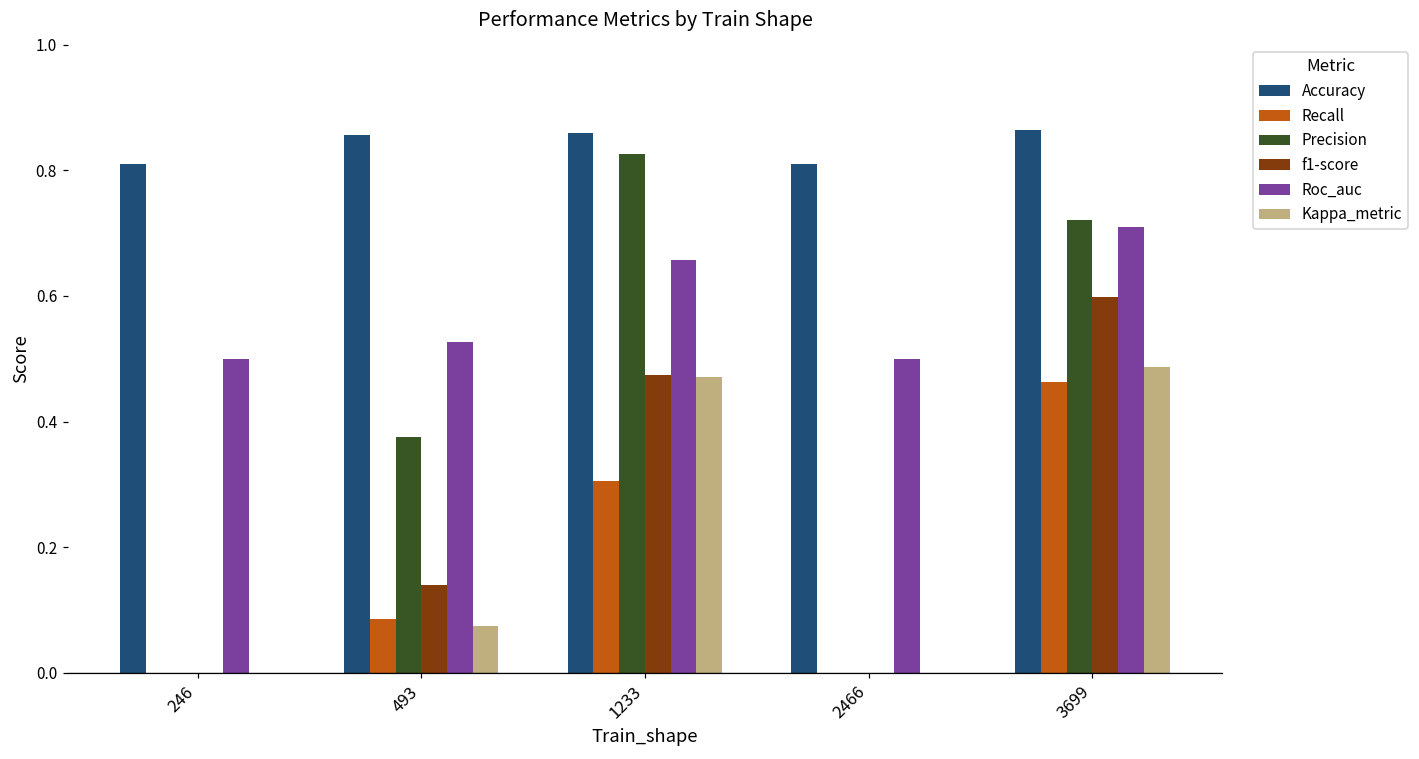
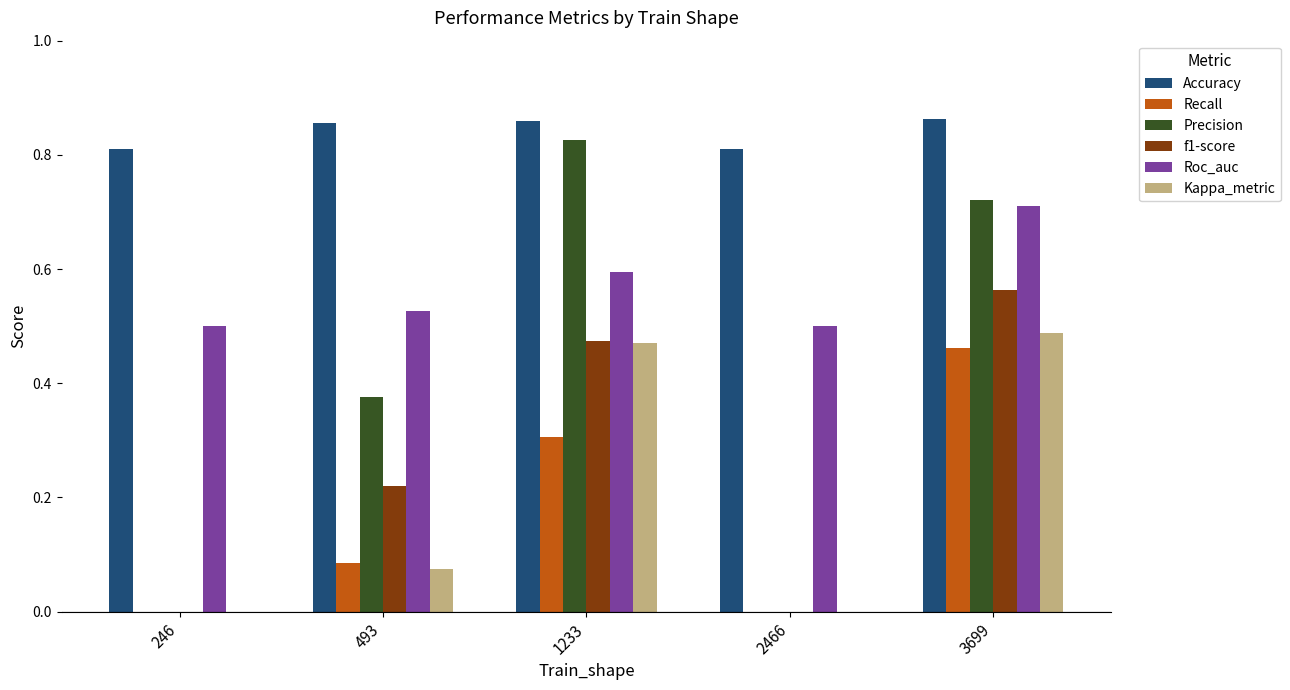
f1-score, 493: 0.14 -> 0.22
Roc_auc, 1233: 0.66 -> 0.59
f1-score, 3699: 0.60 -> 0.56
